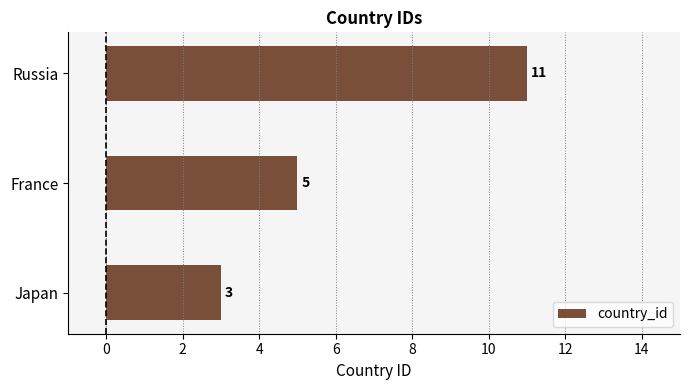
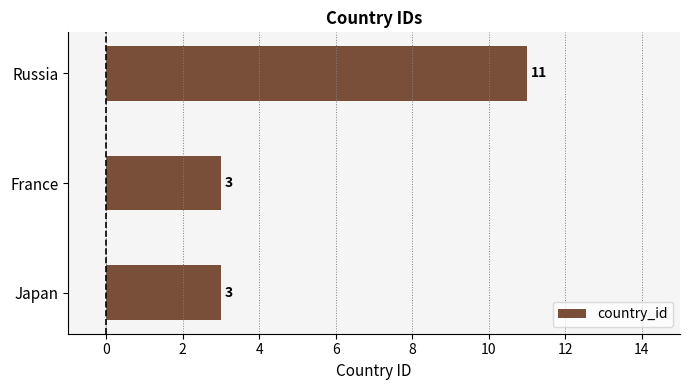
France: 5 -> 3
